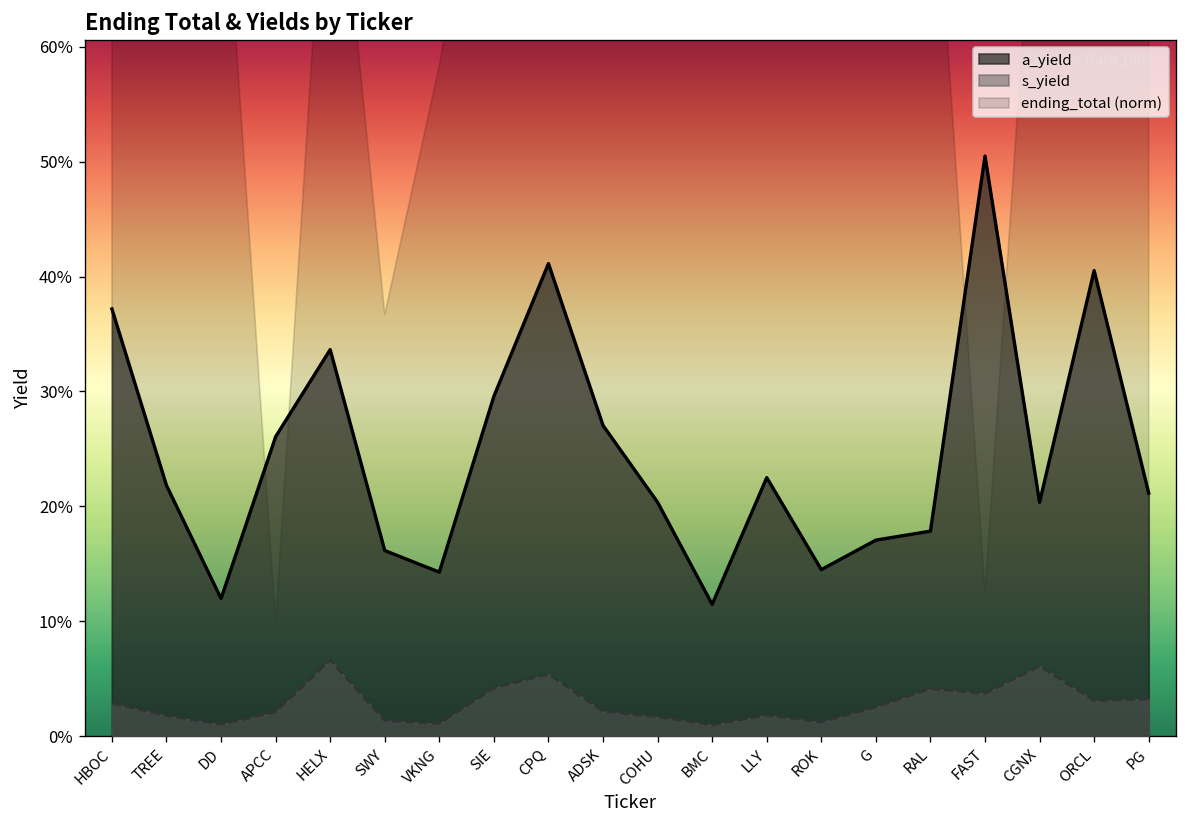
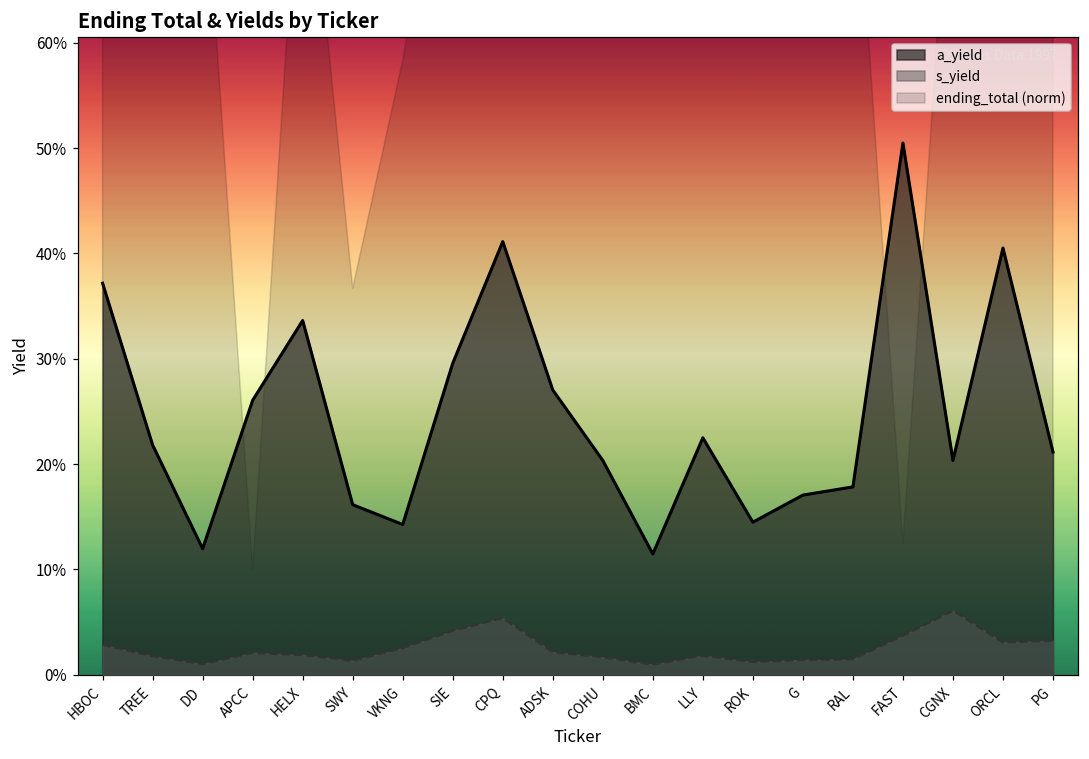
s_yield, HELX: 7% -> 2%
s_yield, VKNG: 1% -> 3%
s_yield, G: 3% -> 1%
s_yield, RAL: 4% -> 1%
